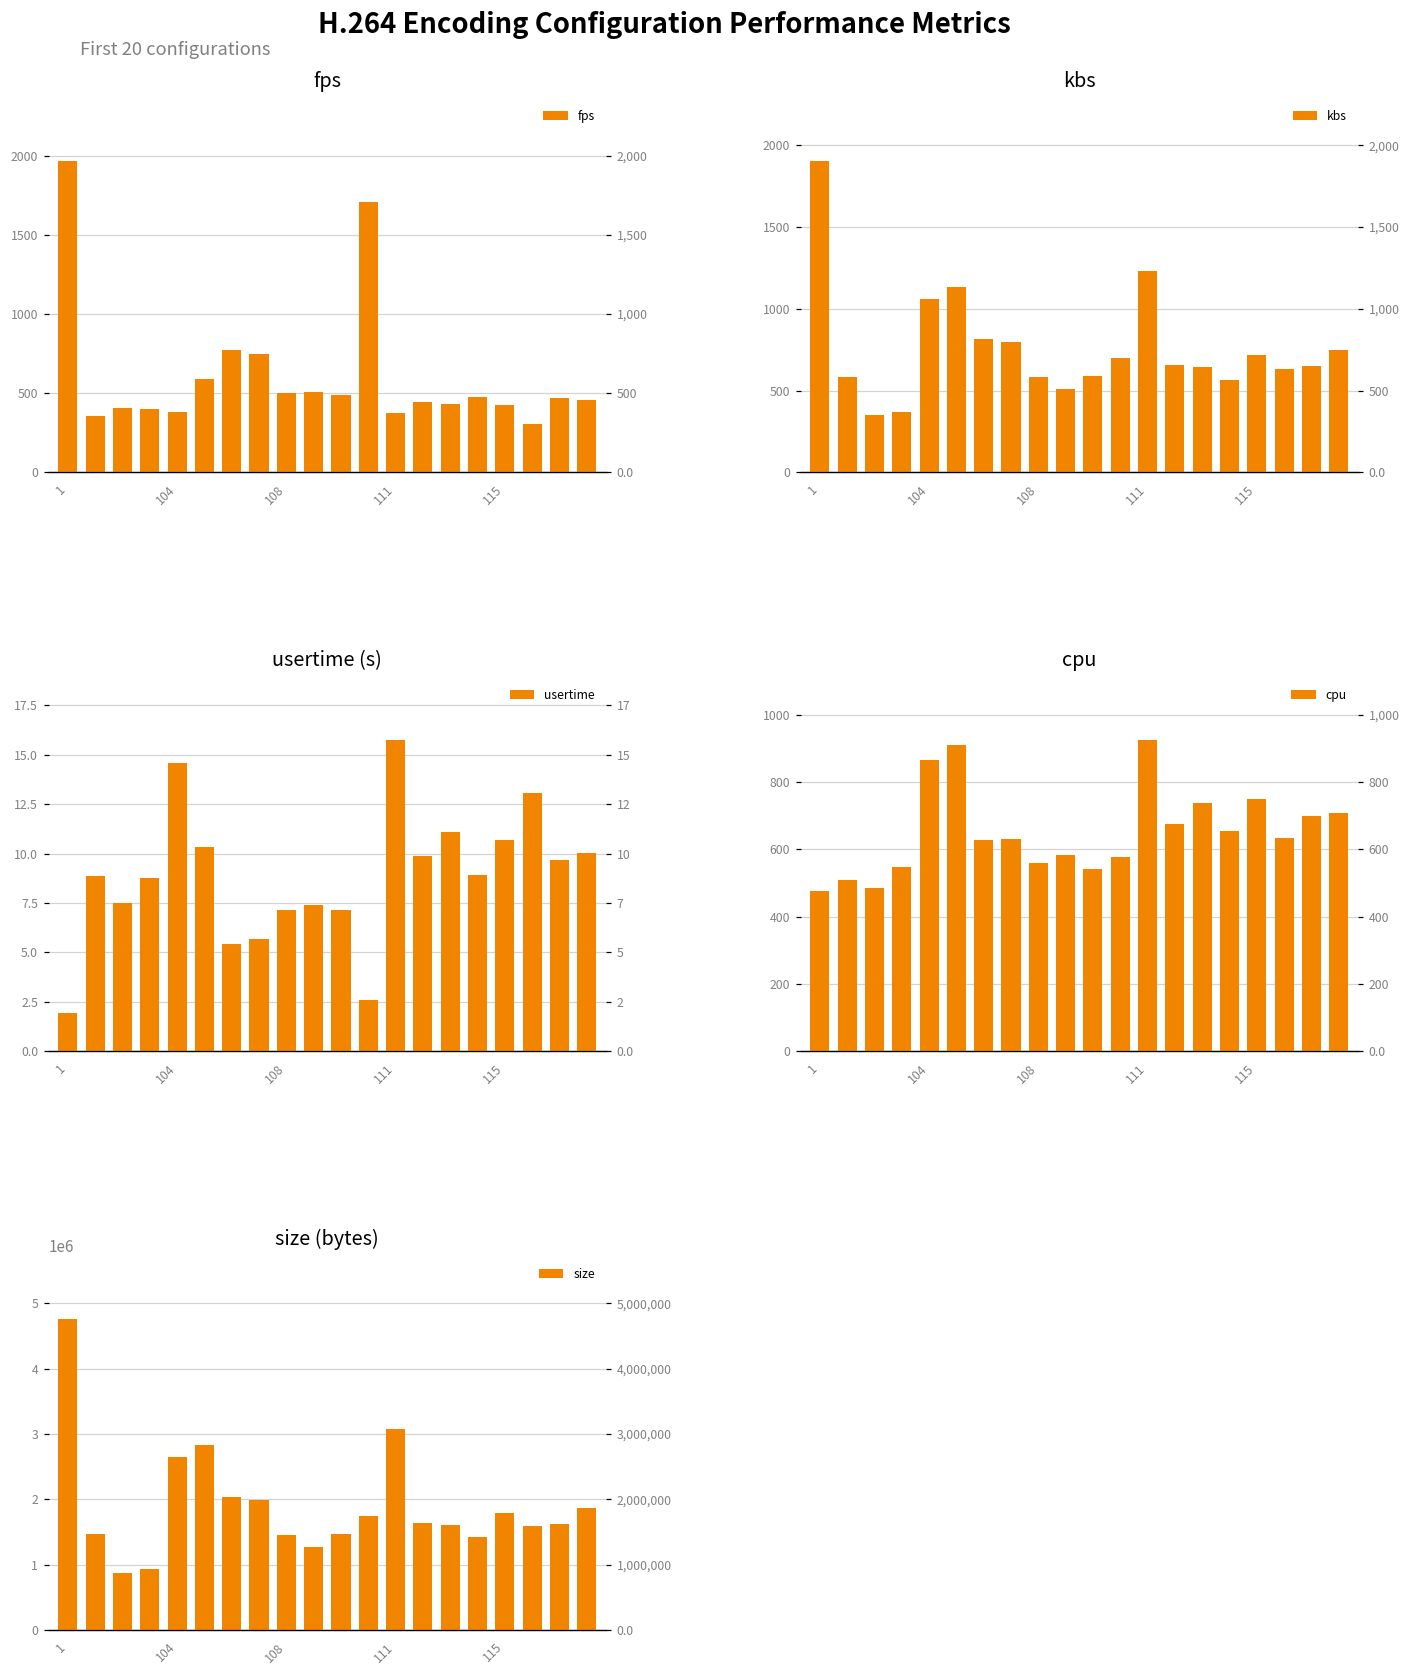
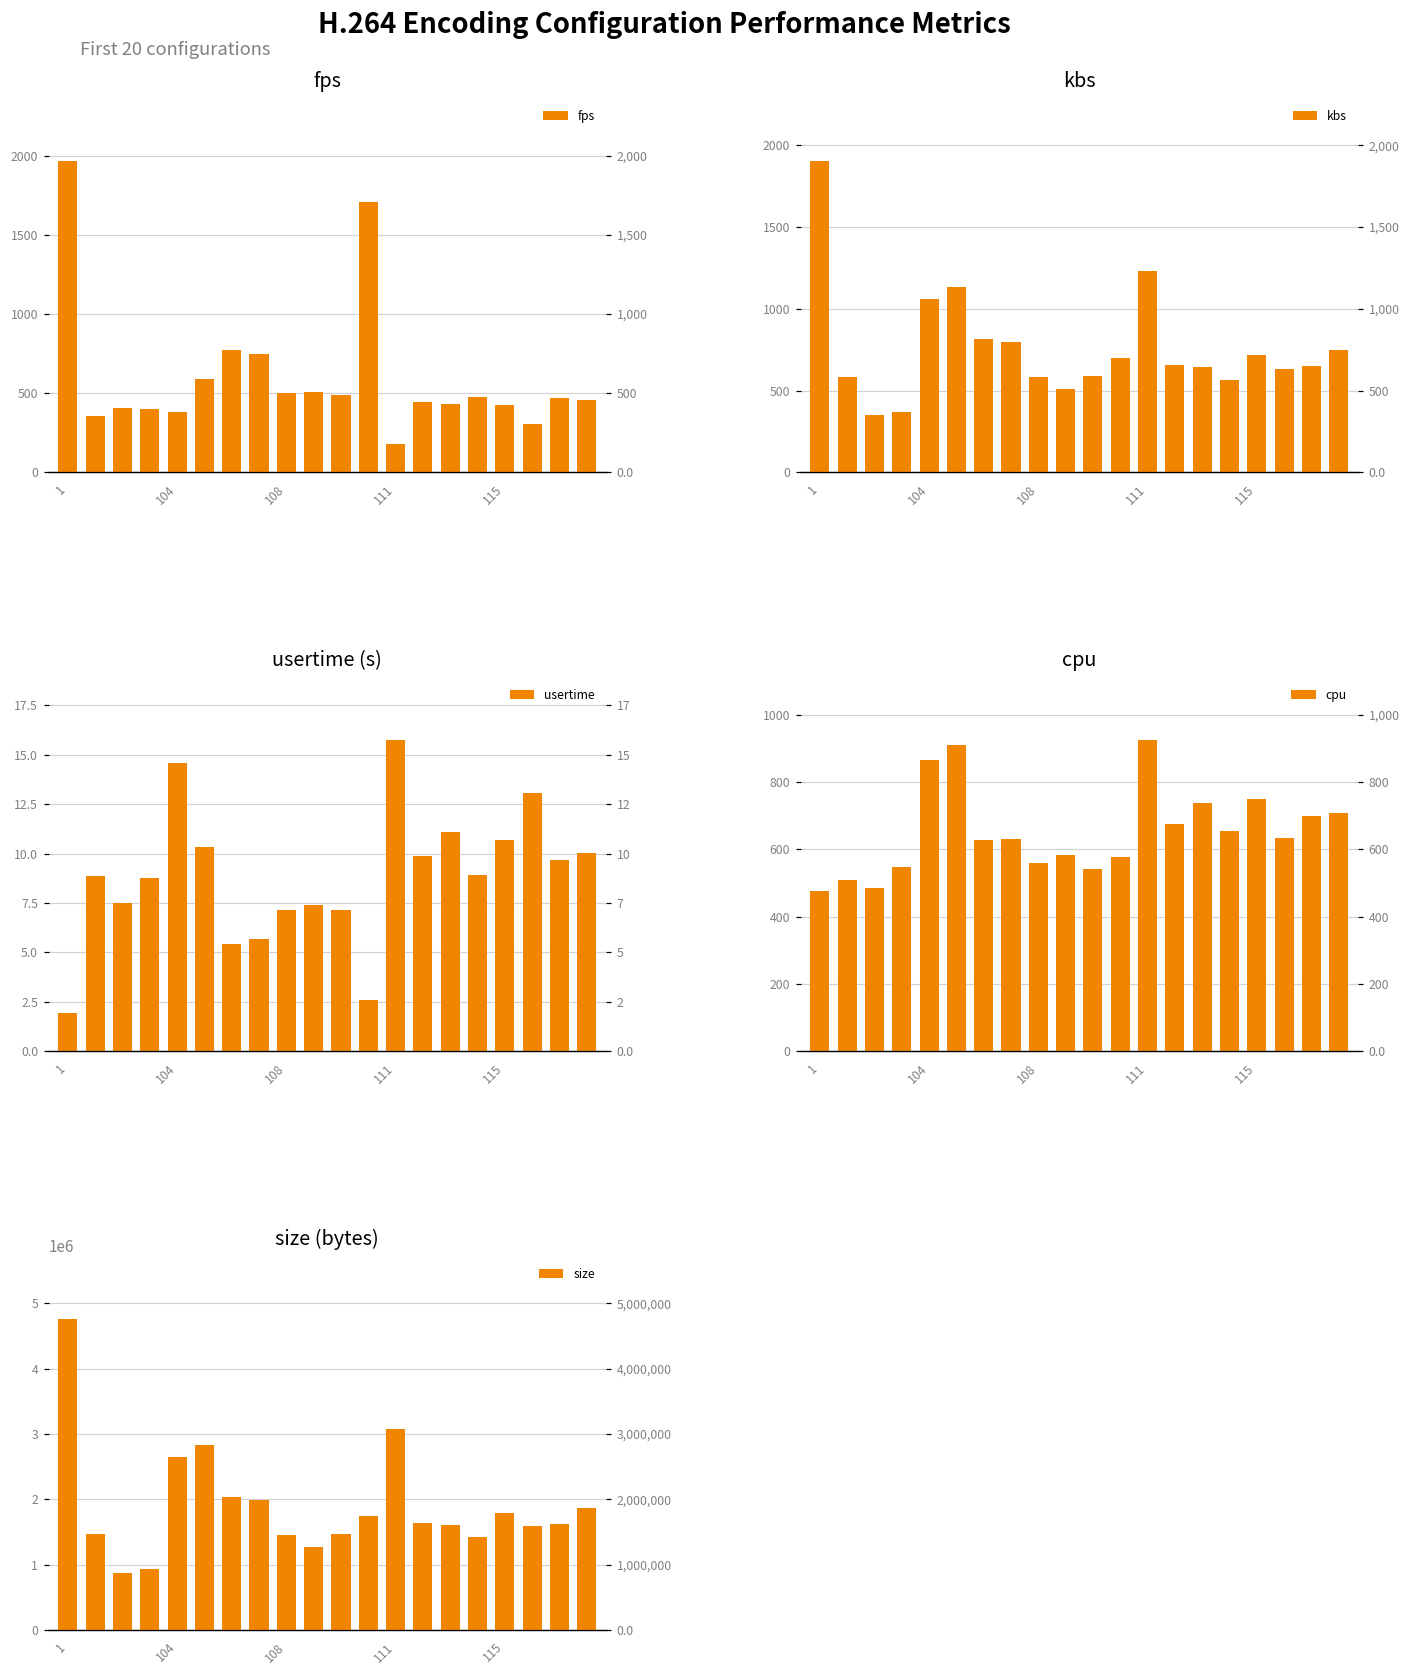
fps, 111: 380 -> 180
